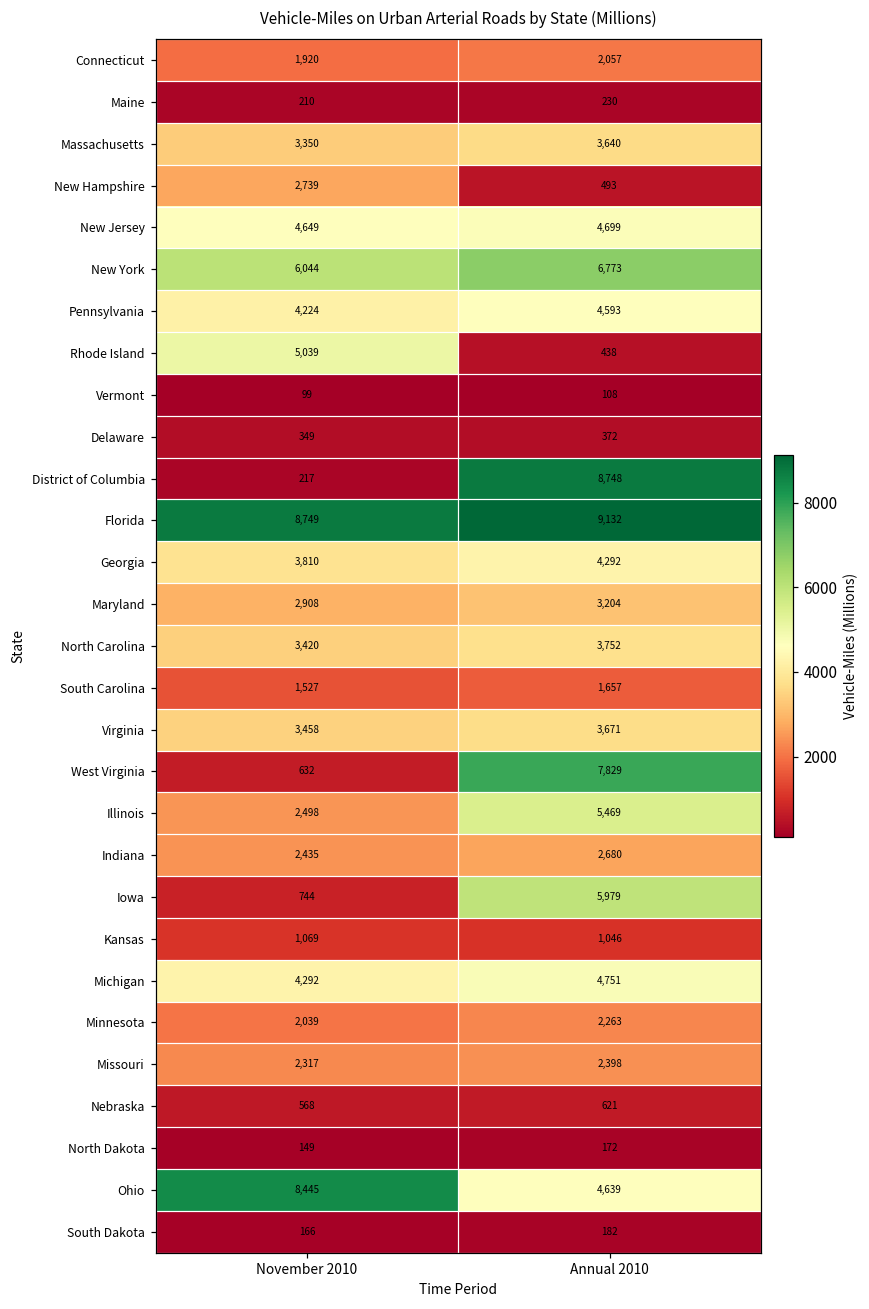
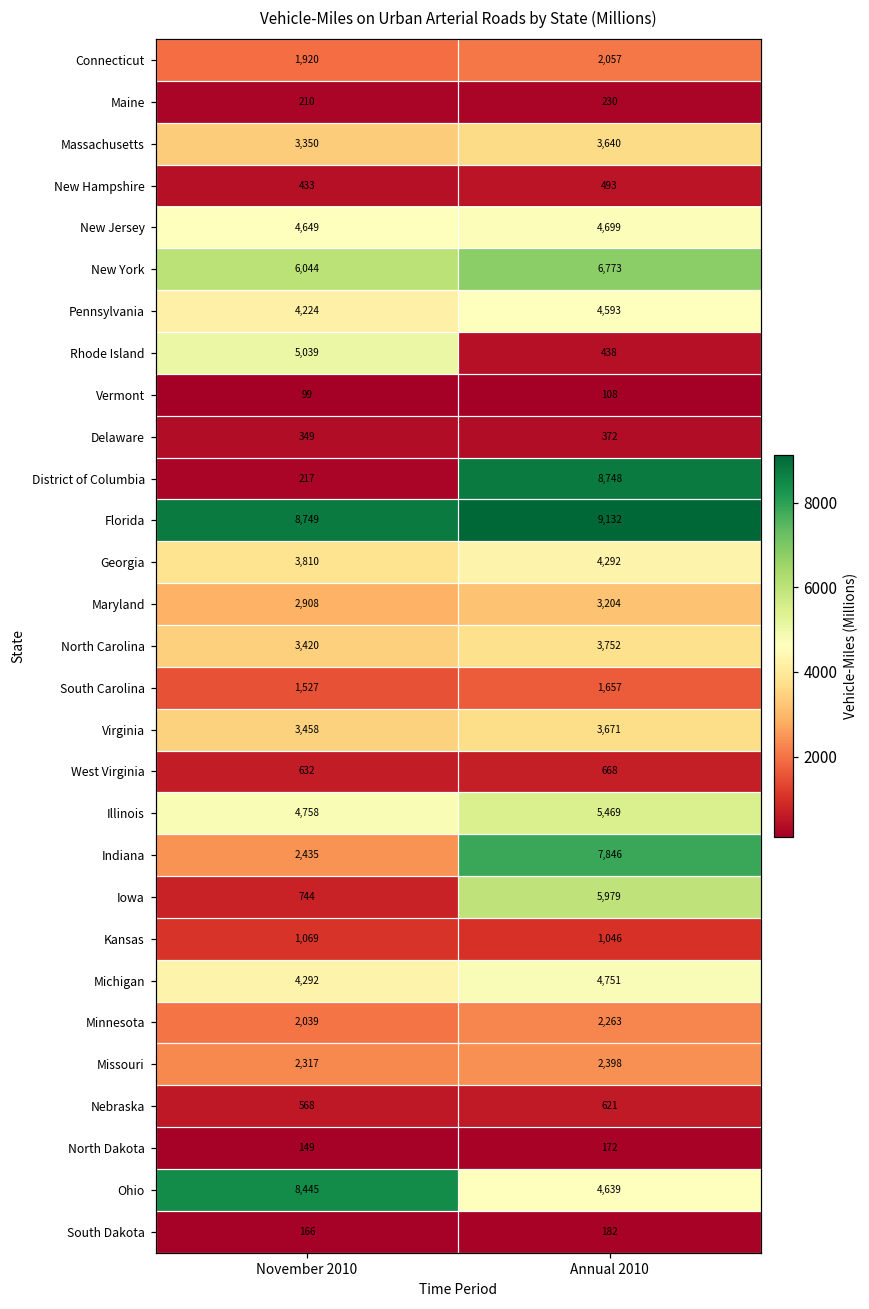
New Hampshire, November 2010: 2,739 -> 433
West Virginia, Annual 2010: 7,829 -> 668
Illinois, November 2010: 2,498 -> 4,758
Indiana, Annual 2010: 2,680 -> 7,846
